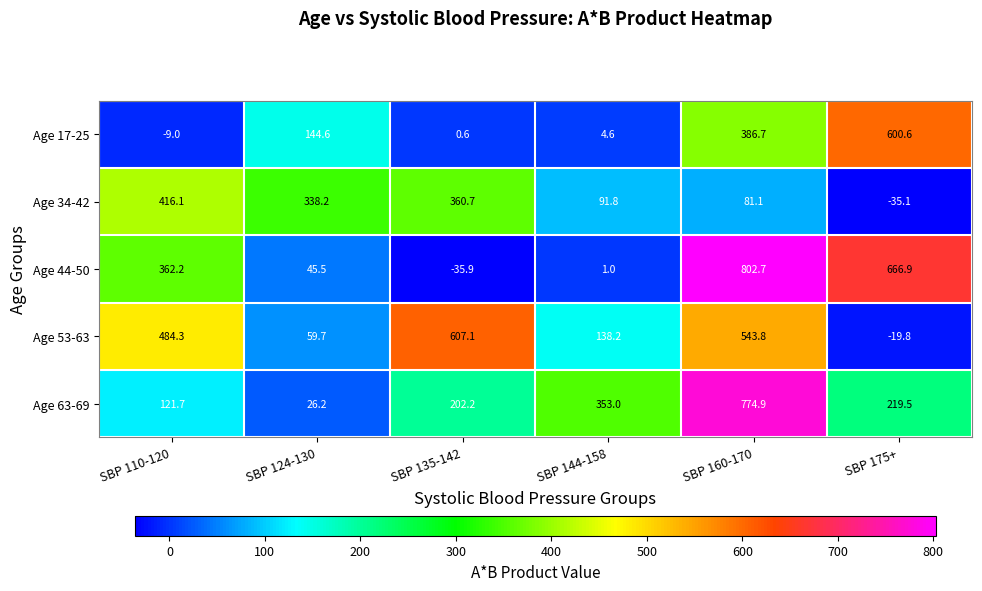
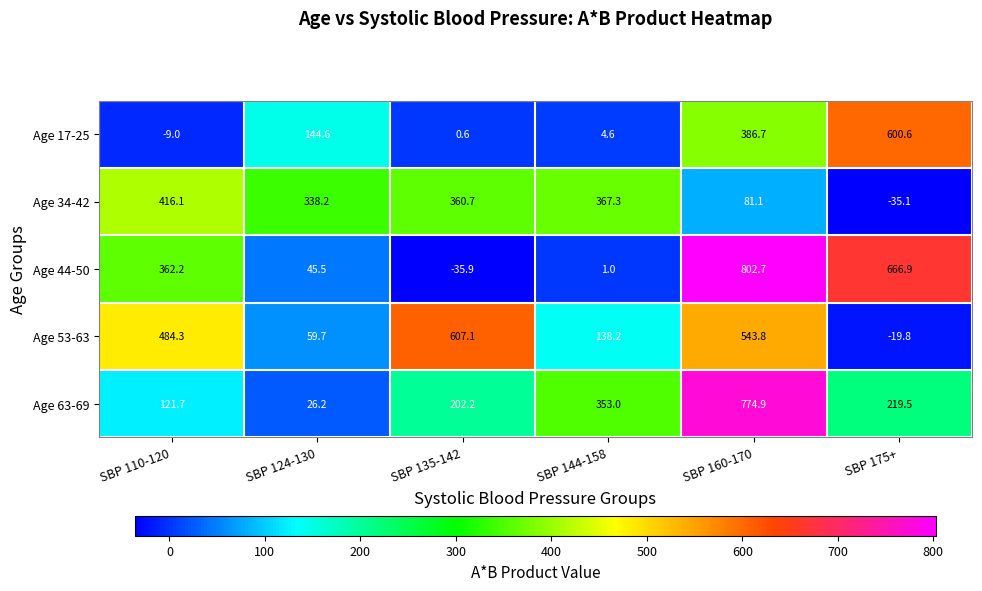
Age 34-42, SBP 144-158: 91.8 -> 367.3
